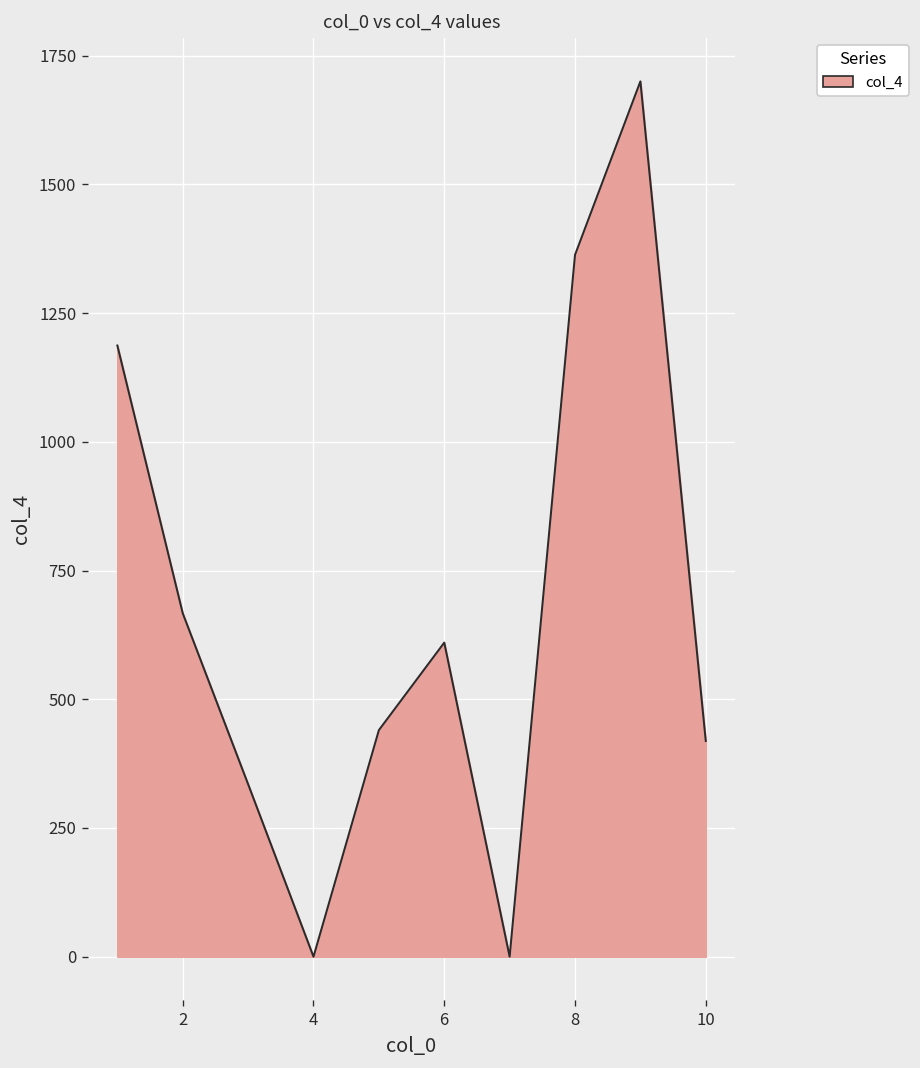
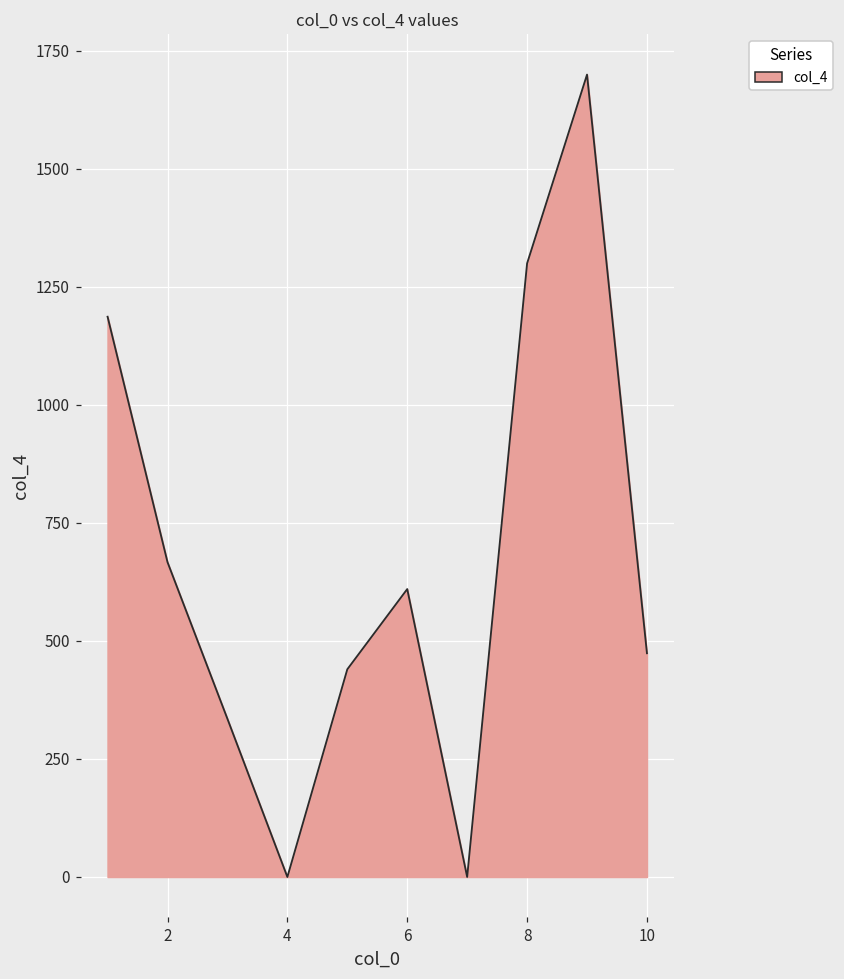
8: 1360 -> 1300
10: 420 -> 470
